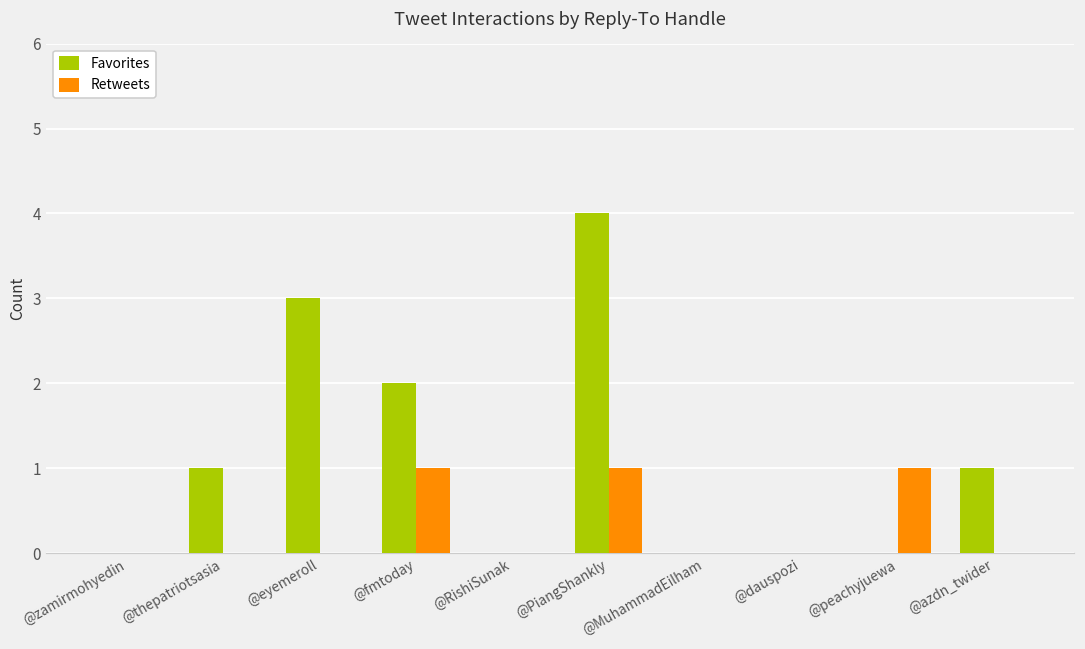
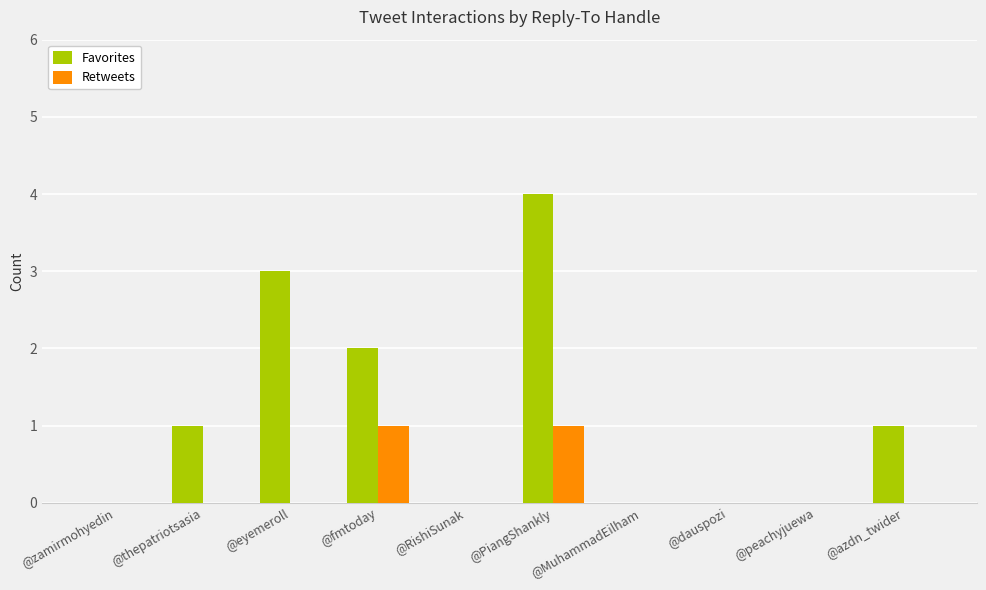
Retweets, @peachyjuewa: 1 -> 0
